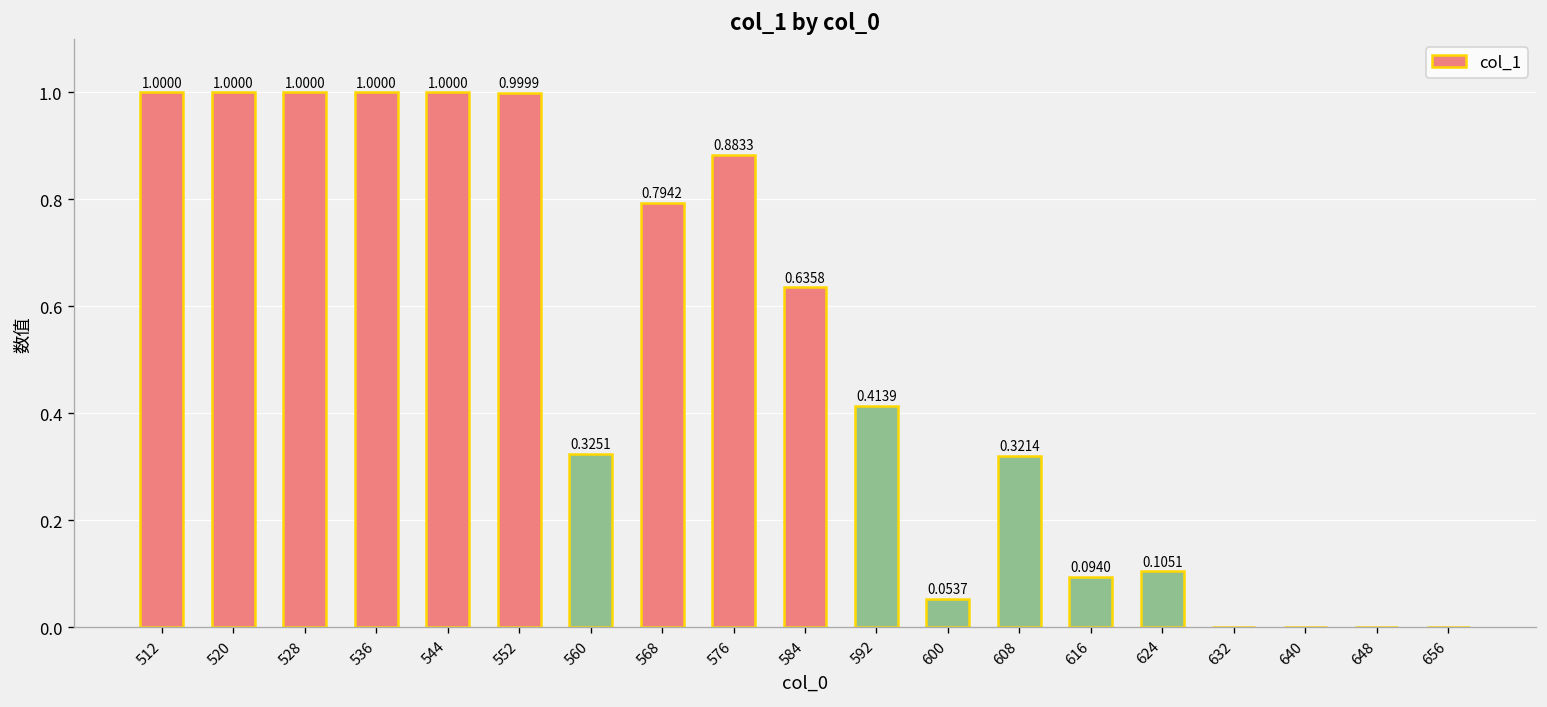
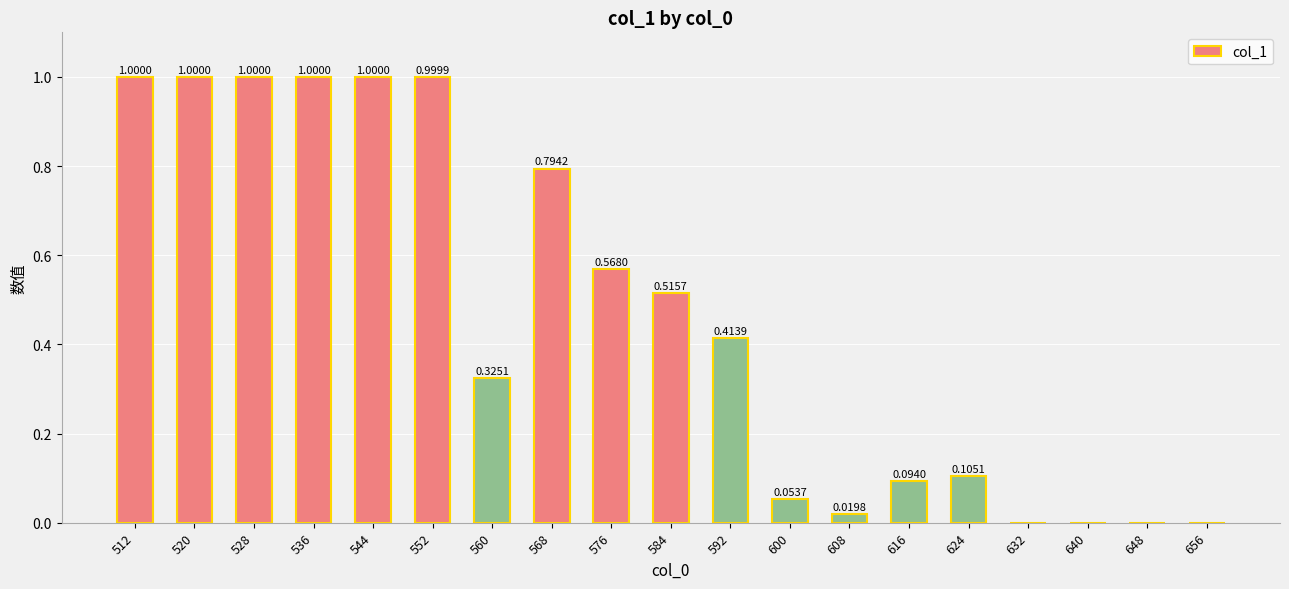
576: 0.8833 -> 0.5680
584: 0.6358 -> 0.5157
608: 0.3214 -> 0.0198
